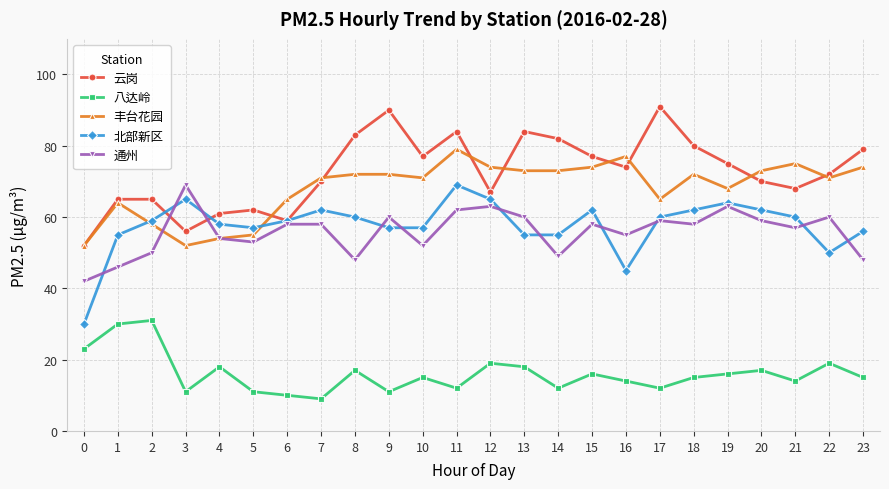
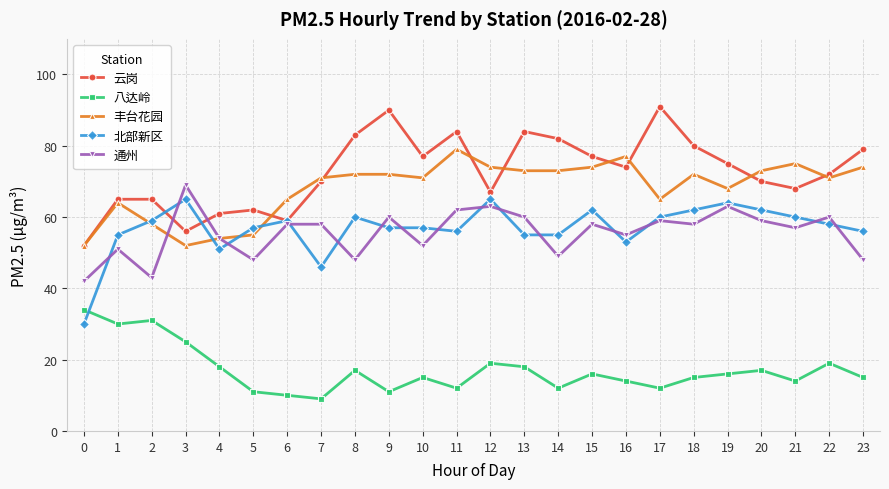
八达岭, 0: 23 -> 34
通州, 1: 46 -> 51
通州, 2: 50 -> 43
八达岭, 3: 11 -> 25
北部新区, 4: 58 -> 51
通州, 5: 53 -> 48
北部新区, 7: 62 -> 46
北部新区, 11: 69 -> 56
北部新区, 16: 45 -> 53
北部新区, 22: 50 -> 58
